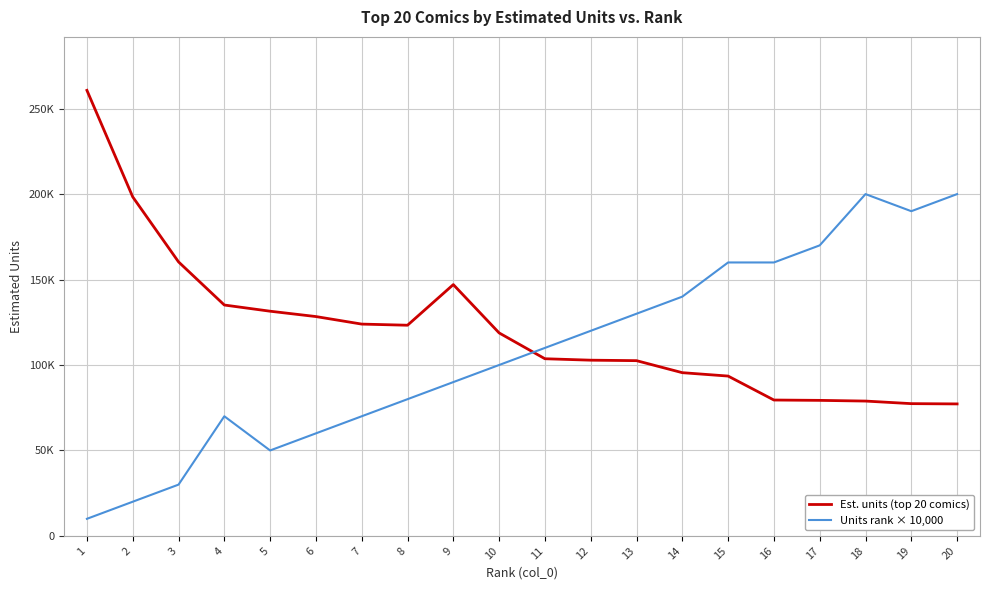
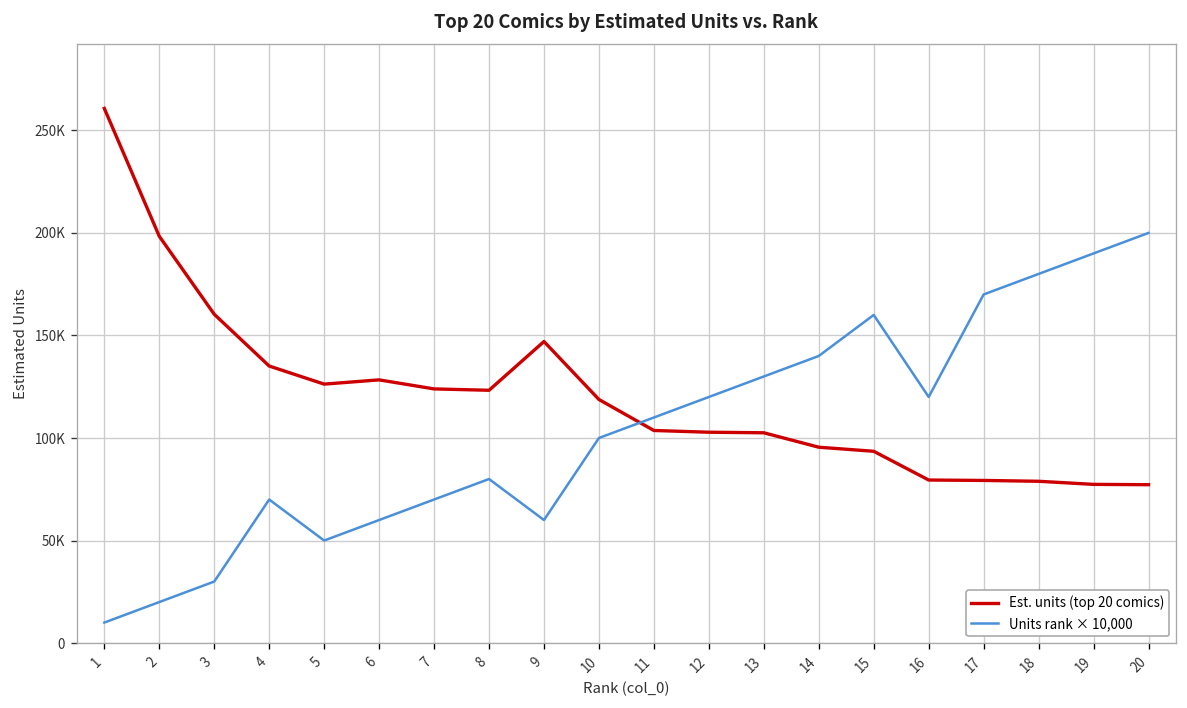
Est. units (top 20 comics), 5: 131000 -> 126000
Units rank × 10,000, 9: 90000 -> 60000
Units rank × 10,000, 16: 160000 -> 120000
Units rank × 10,000, 18: 200000 -> 180000
